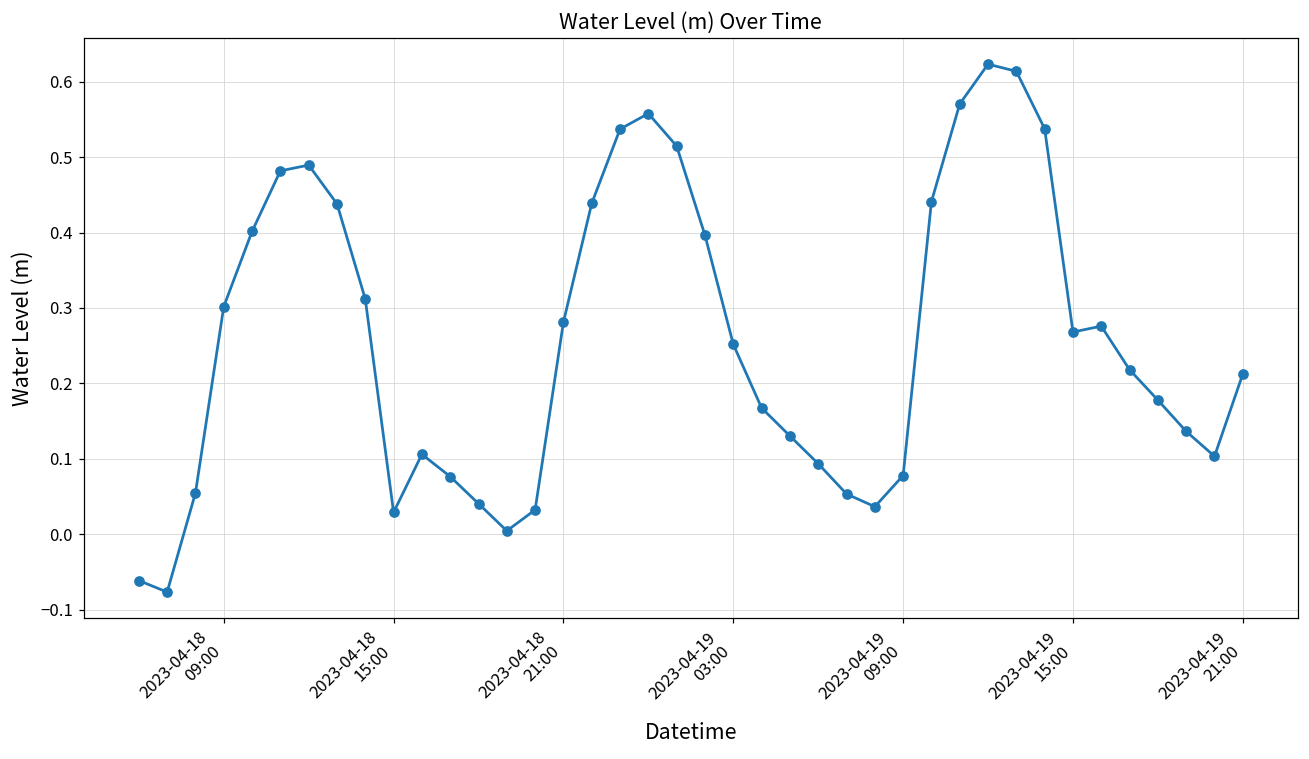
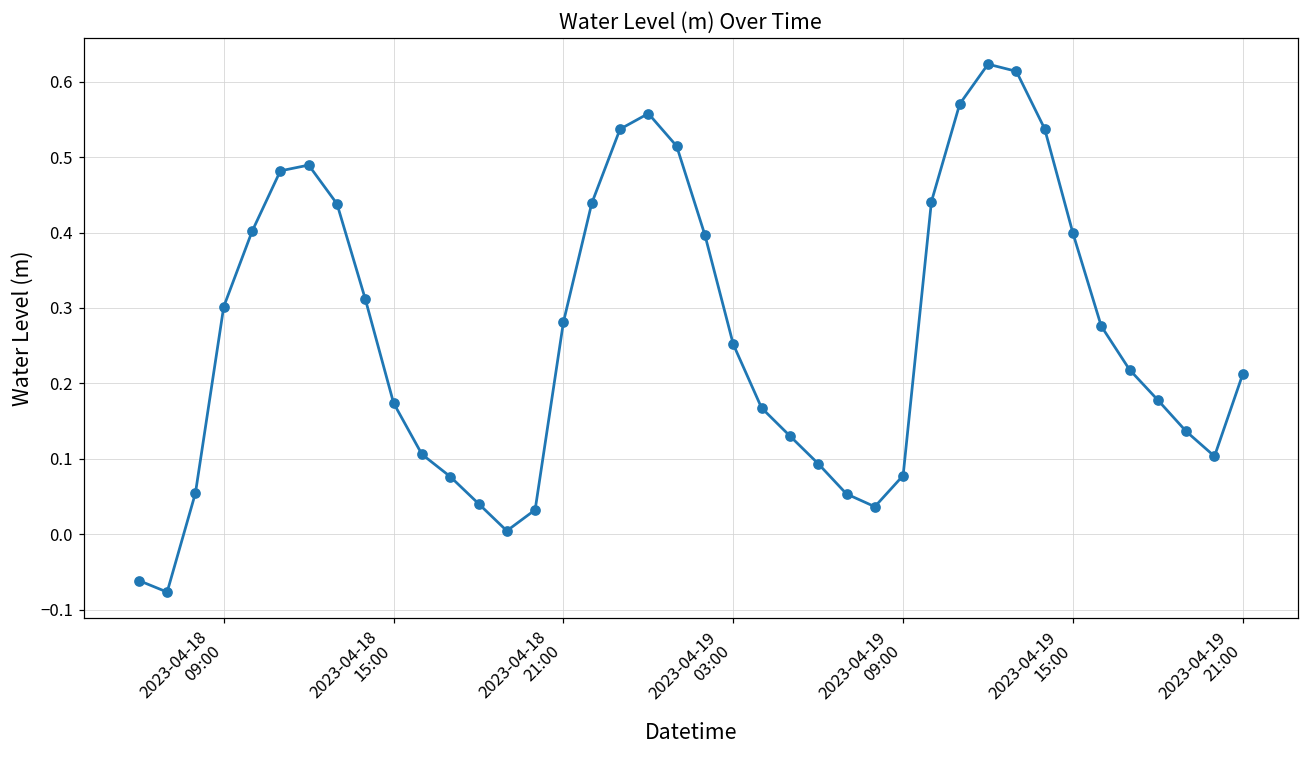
2023-04-18 15:00: 0.03 -> 0.17
2023-04-19 15:00: 0.27 -> 0.40
